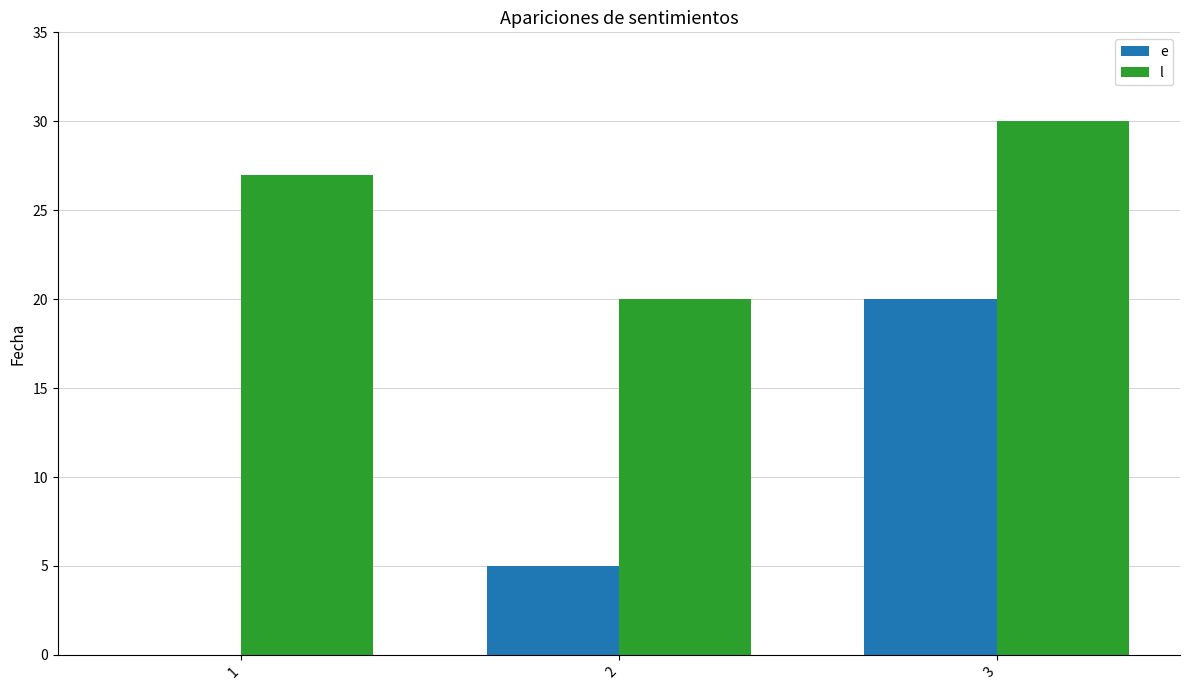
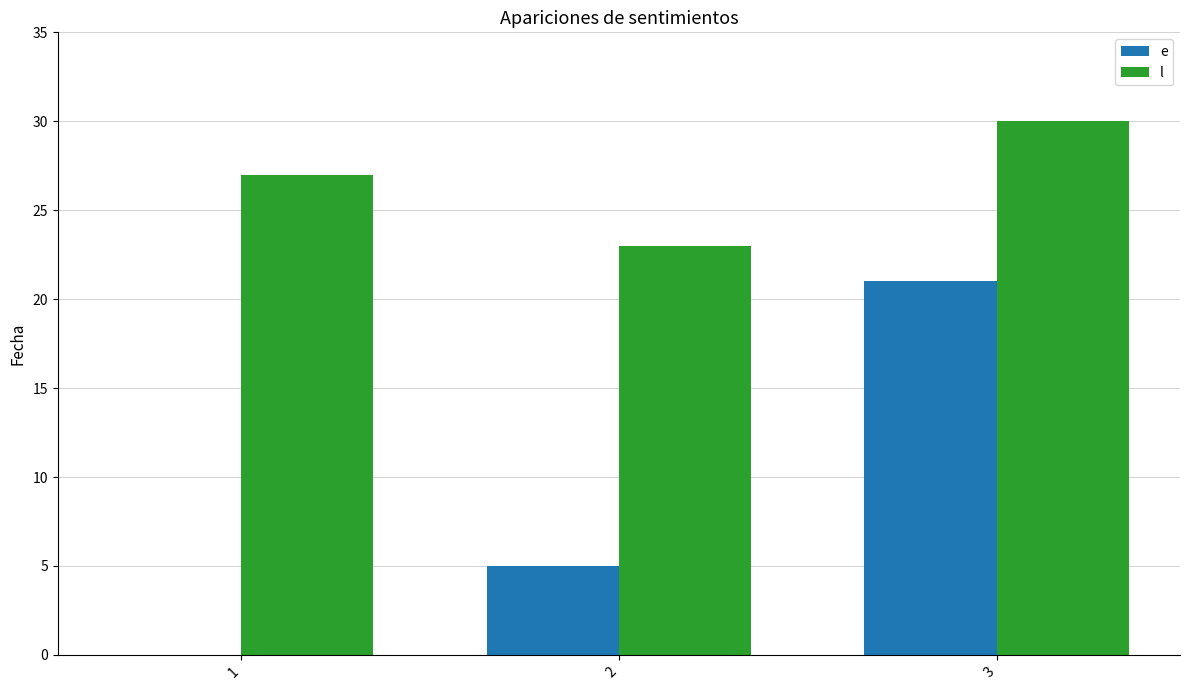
l, 2: 20 -> 23
e, 3: 20 -> 21
